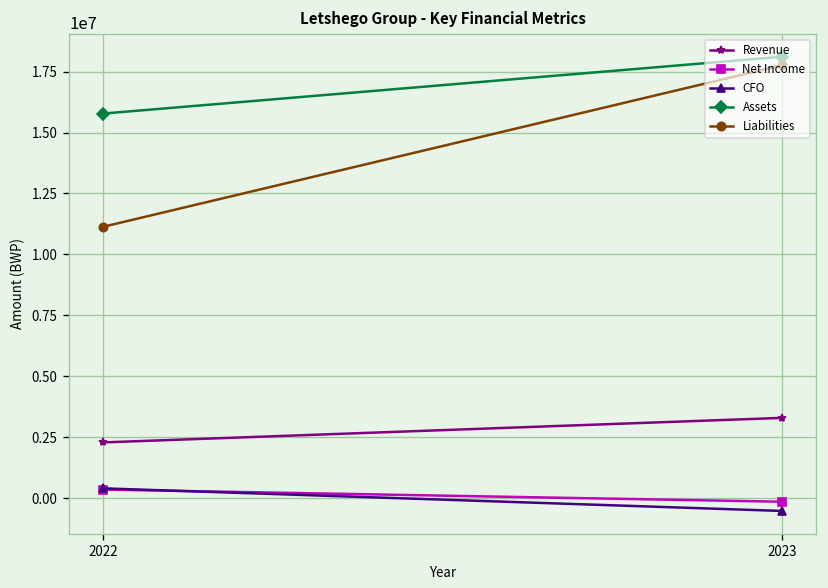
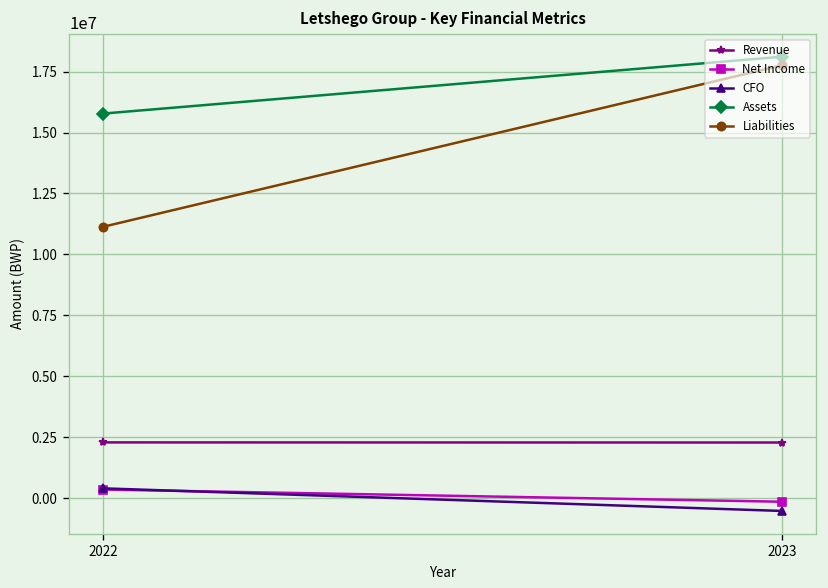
Revenue, 2023: 3300000 -> 2300000
